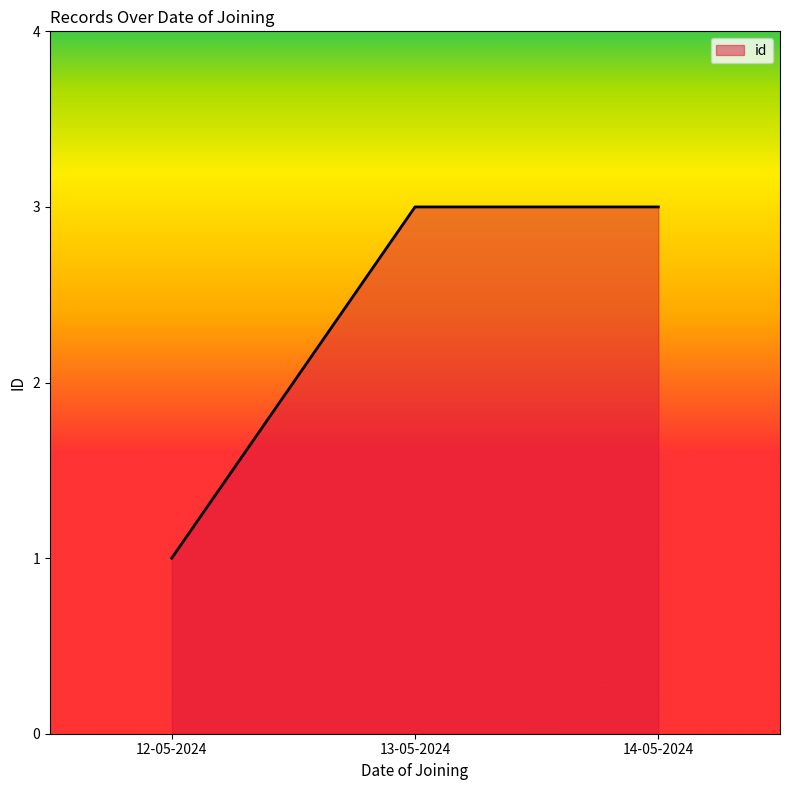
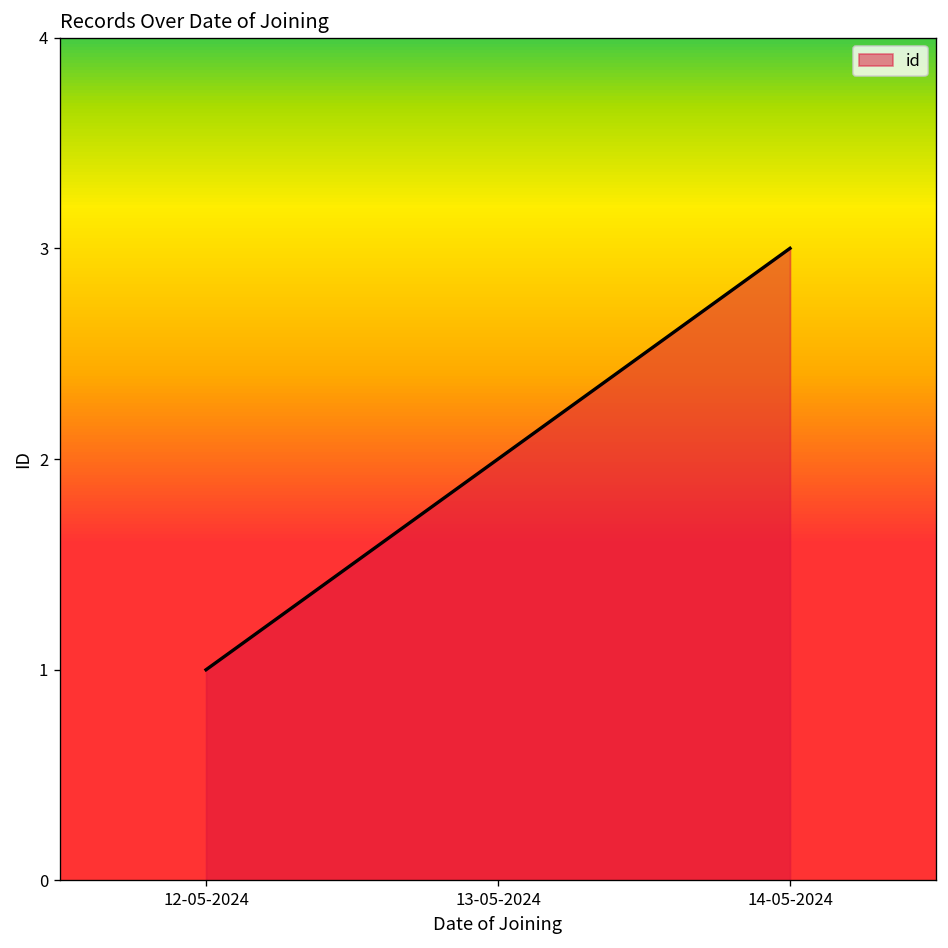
13-05-2024: 3 -> 2
